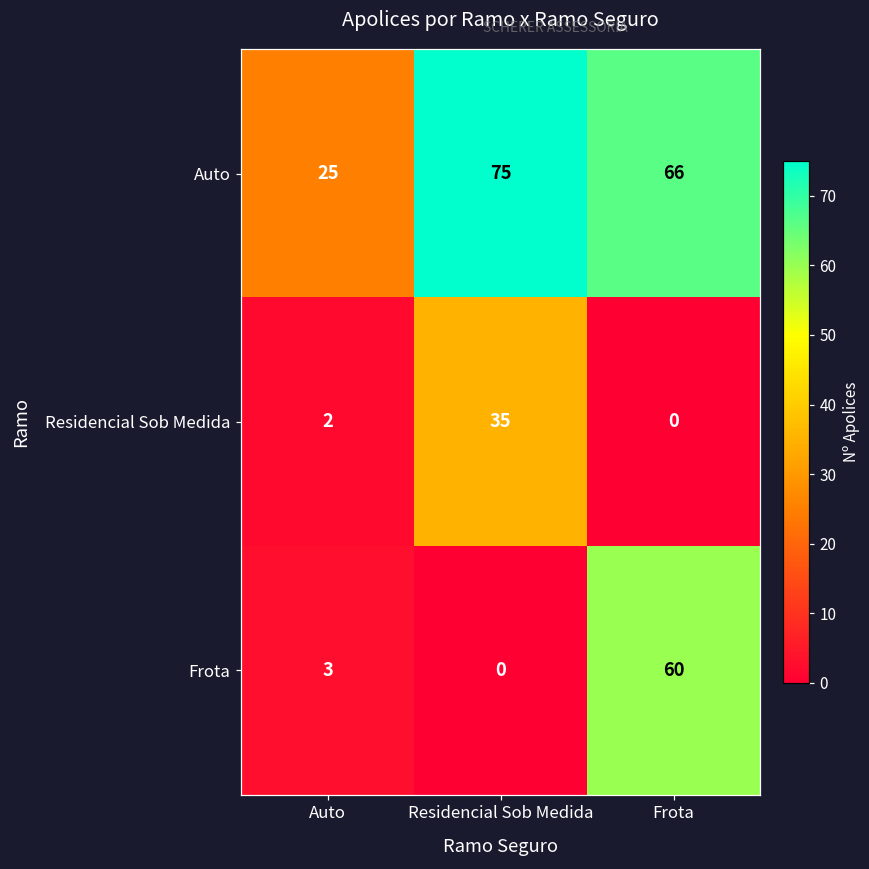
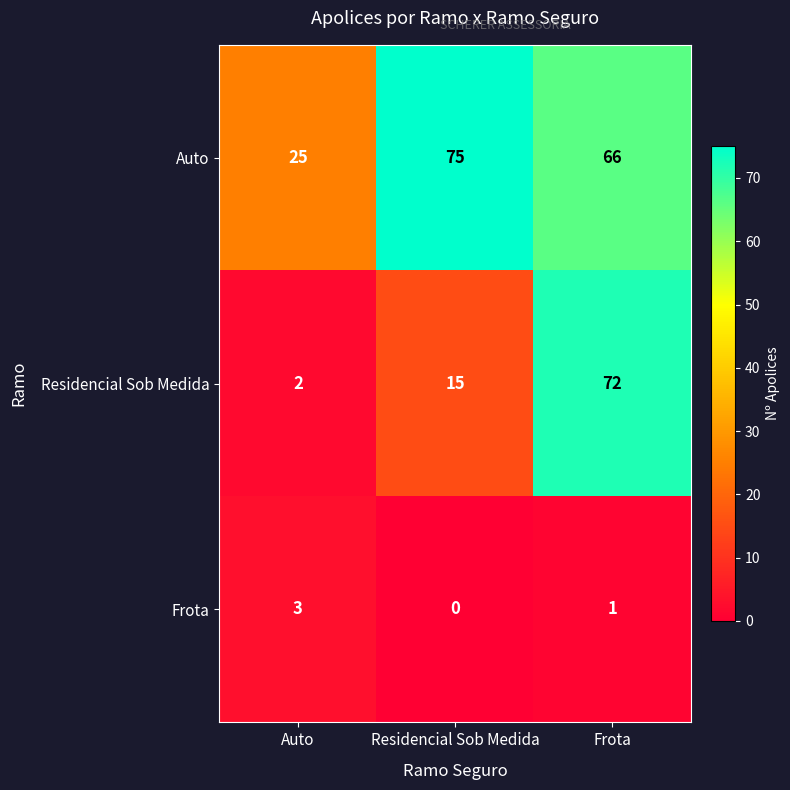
Residencial Sob Medida, Residencial Sob Medida: 35 -> 15
Residencial Sob Medida, Frota: 0 -> 72
Frota, Frota: 60 -> 1
